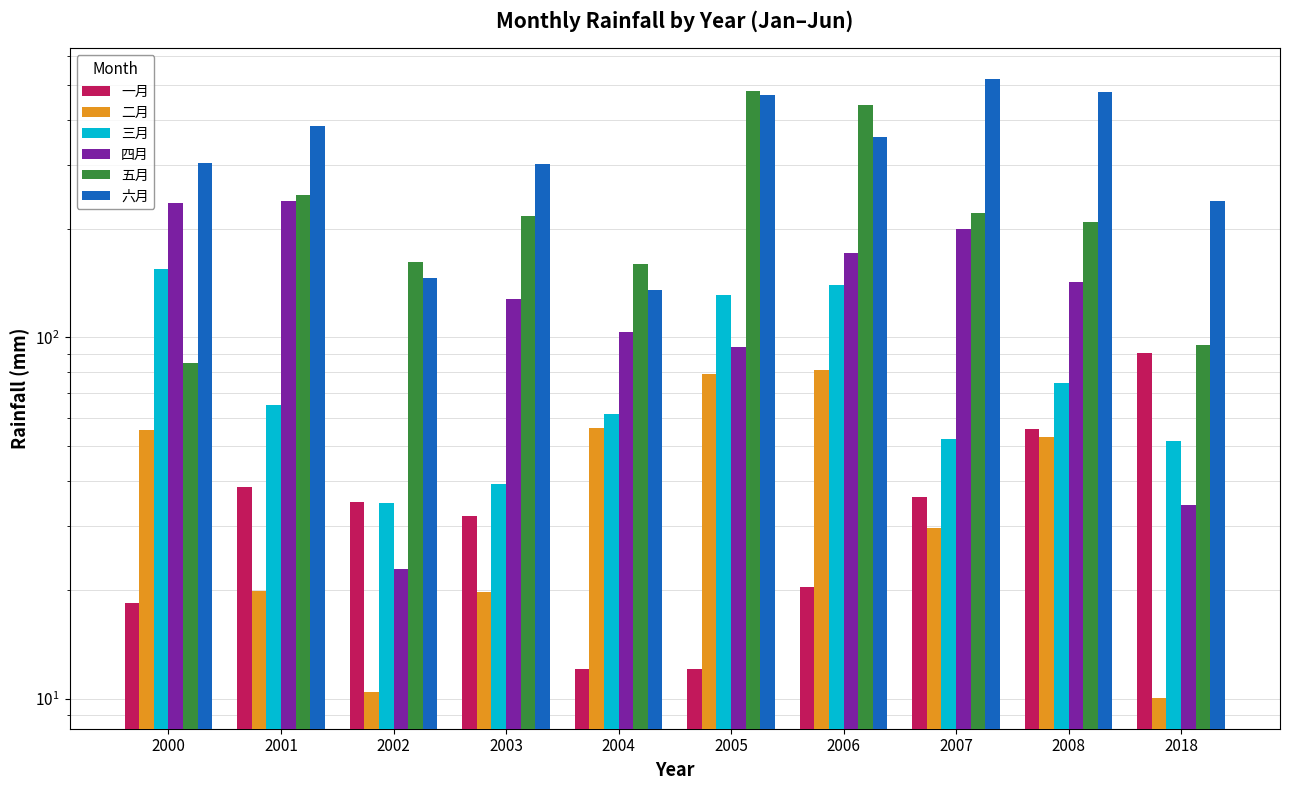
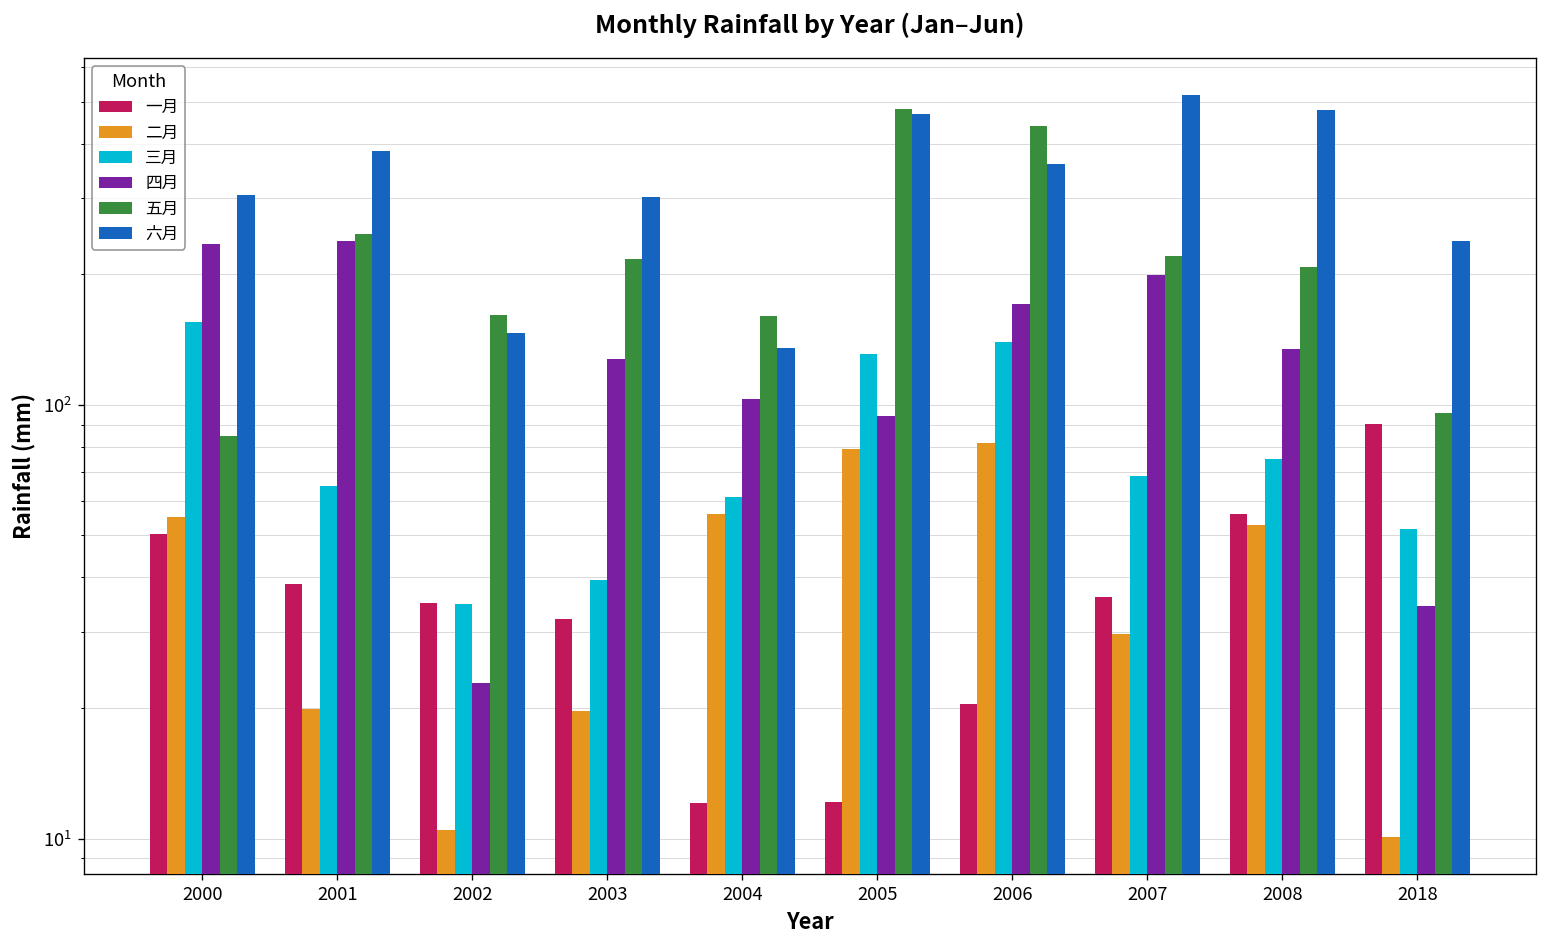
一月, 2000: 18 -> 50
三月, 2007: 52 -> 68
四月, 2008: 142 -> 135
